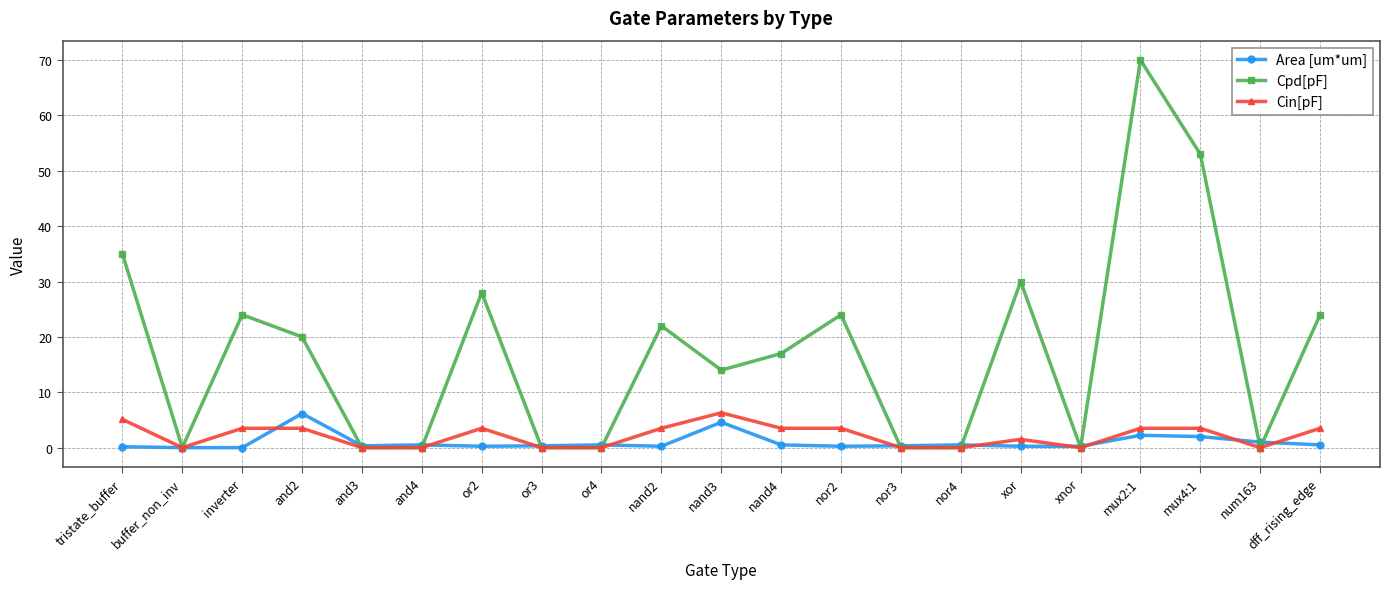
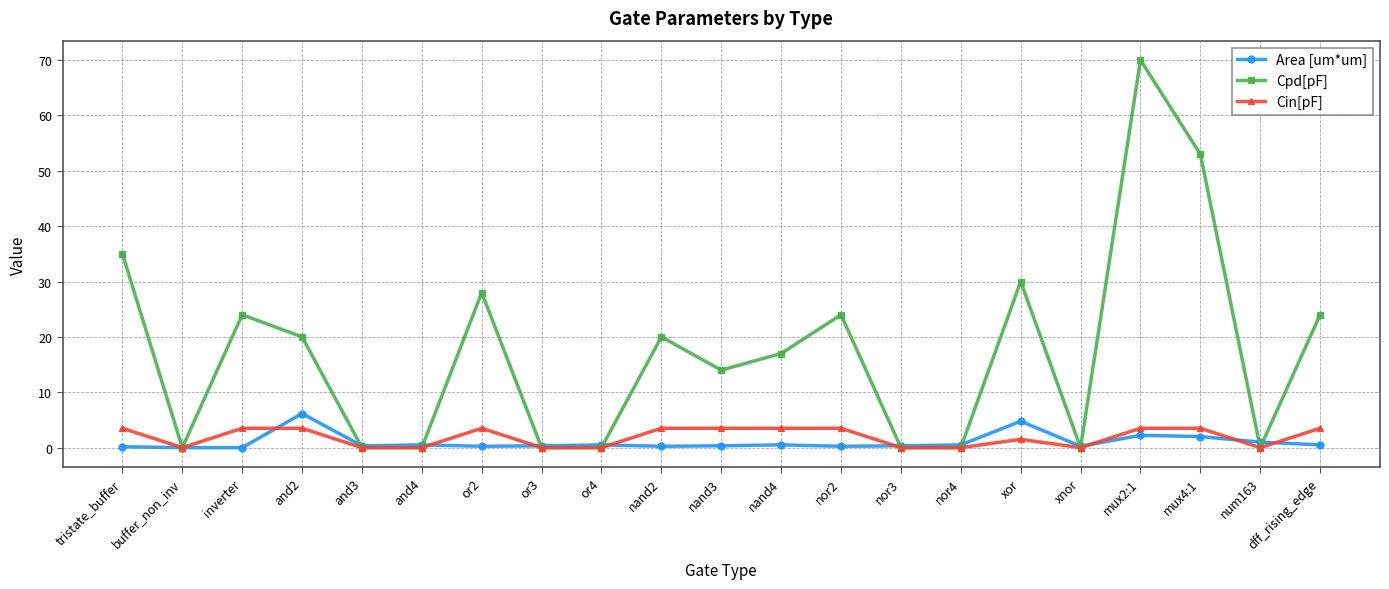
Cin[pF], tristate_buffer: 5 -> 4
Cpd[pF], nand2: 22 -> 20
Area [um*um], nand3: 5 -> 0
Cin[pF], nand3: 6 -> 4
Area [um*um], xor: 0 -> 5
